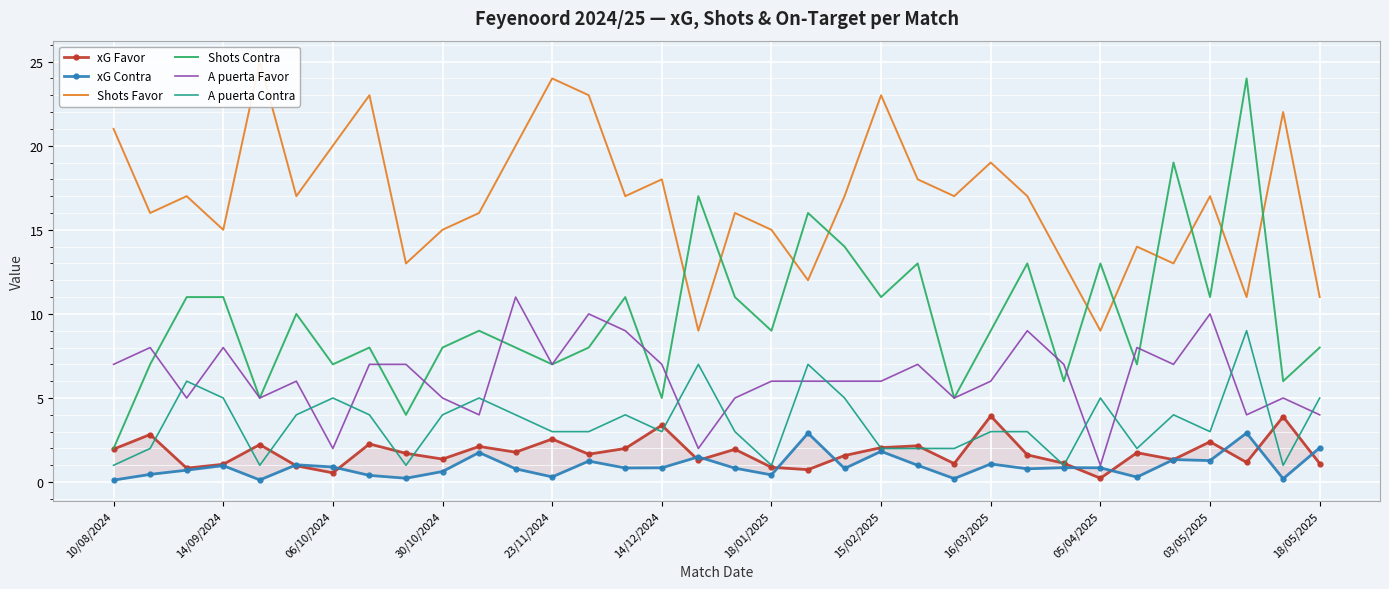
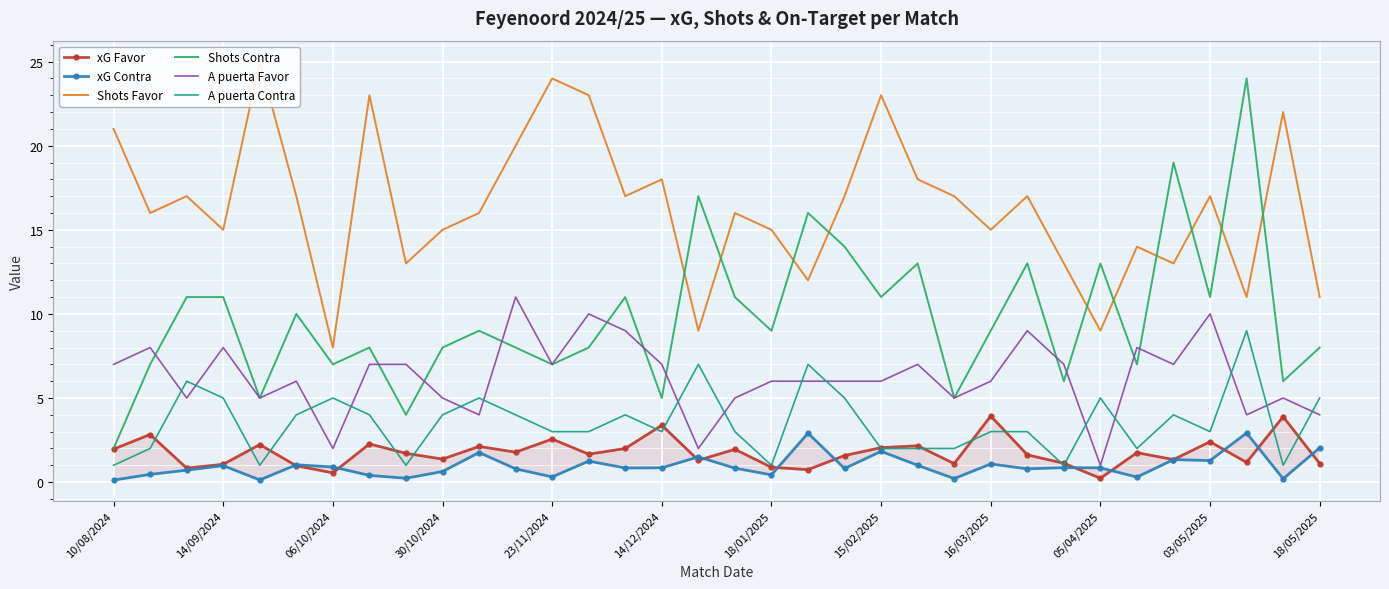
Shots Favor, 06/10/2024: 20 -> 8
Shots Favor, 16/03/2025: 19 -> 15
